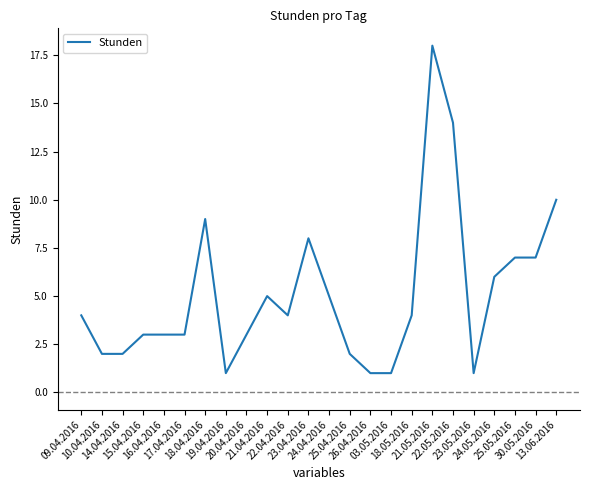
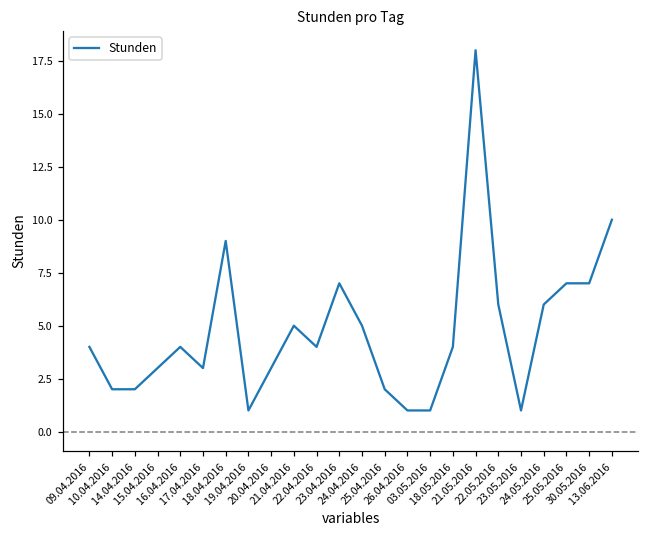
16.04.2016: 3 -> 4
23.04.2016: 8 -> 7
22.05.2016: 14 -> 6
